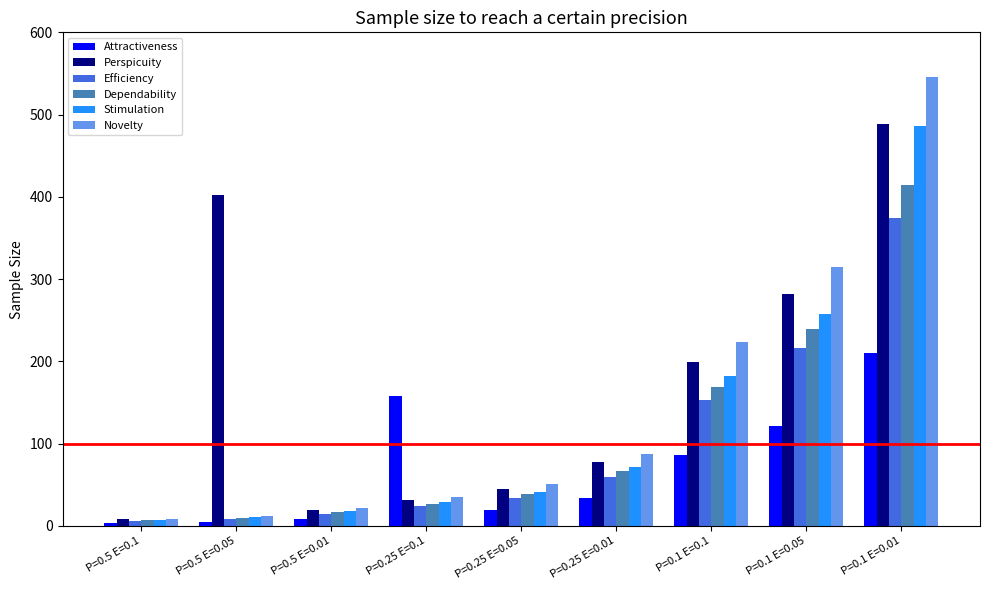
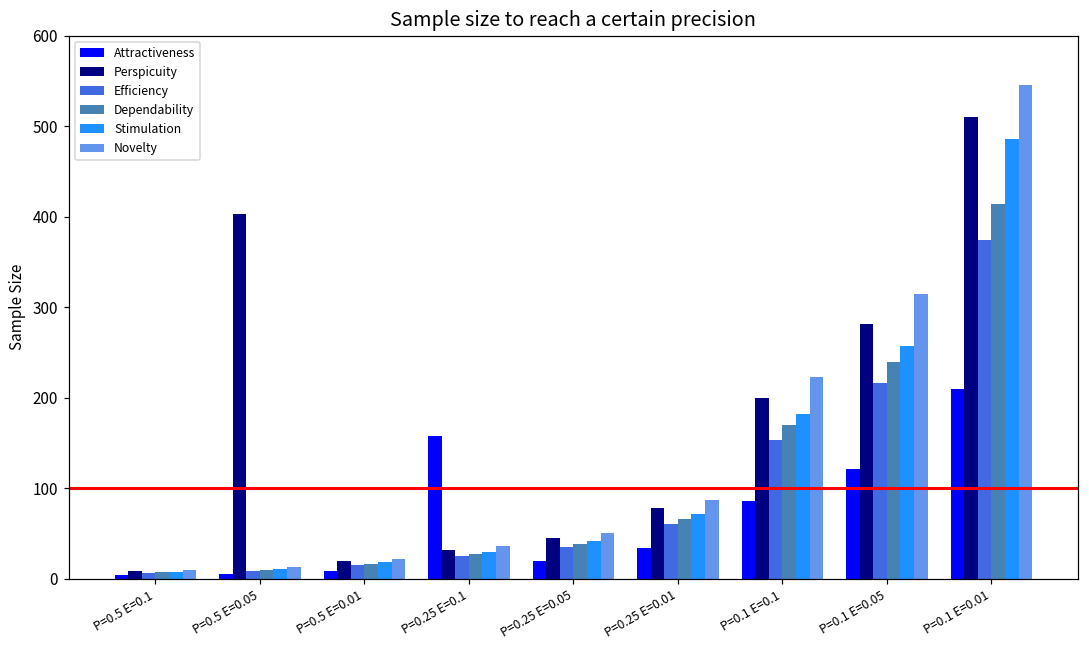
Perspicuity, P=0.1 E=0.01: 490 -> 510
